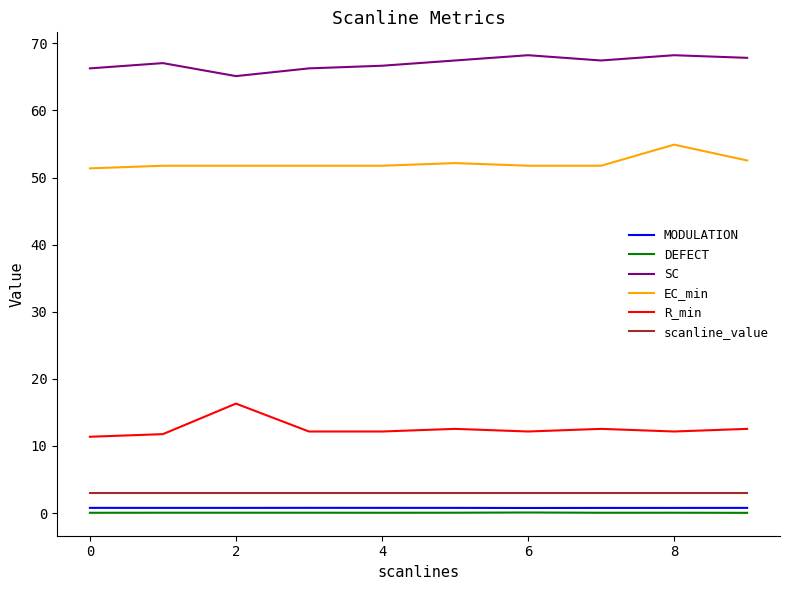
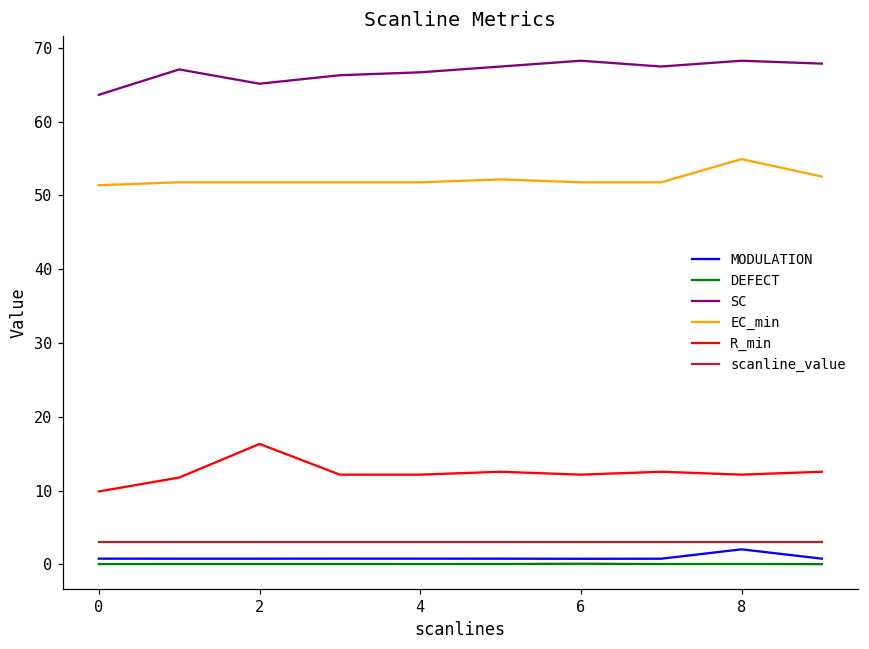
SC, 0: 66 -> 64
R_min, 0: 11 -> 10
MODULATION, 8: 1 -> 2
